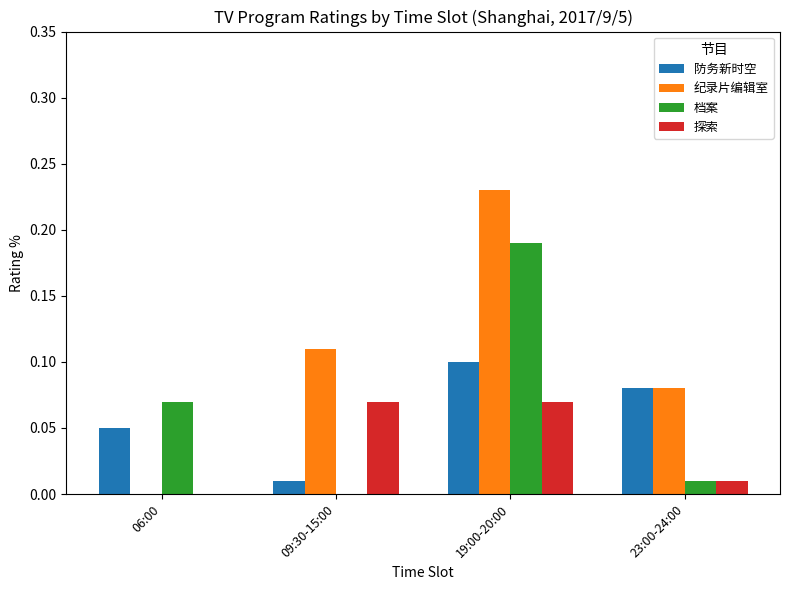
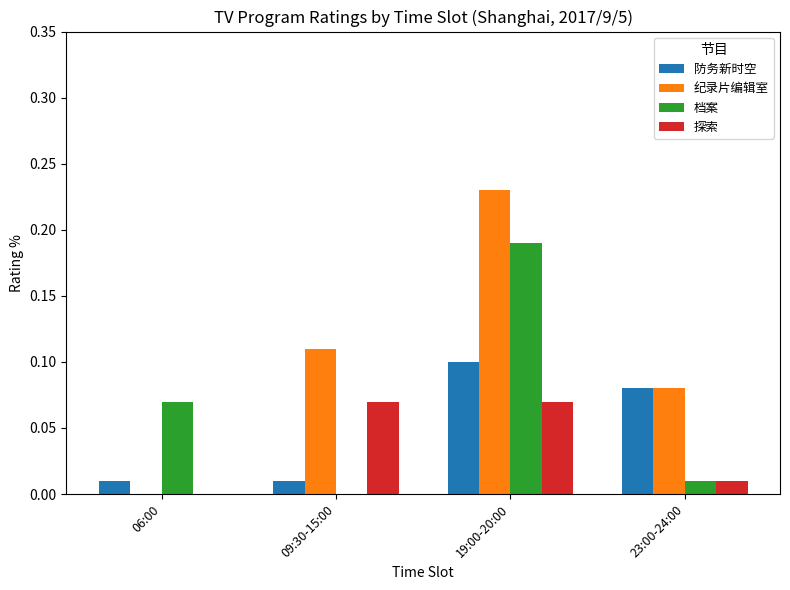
防务新时空, 06:00: 0.05 -> 0.01
